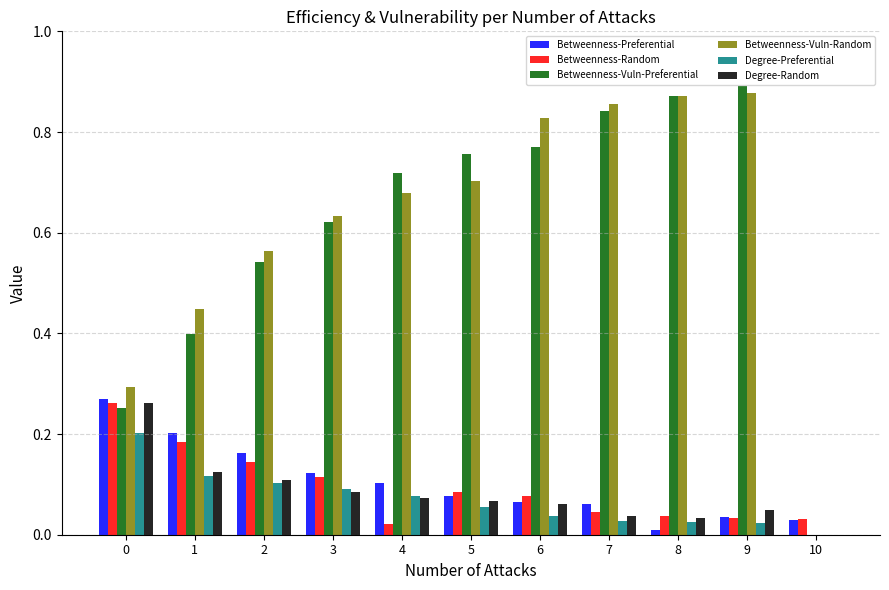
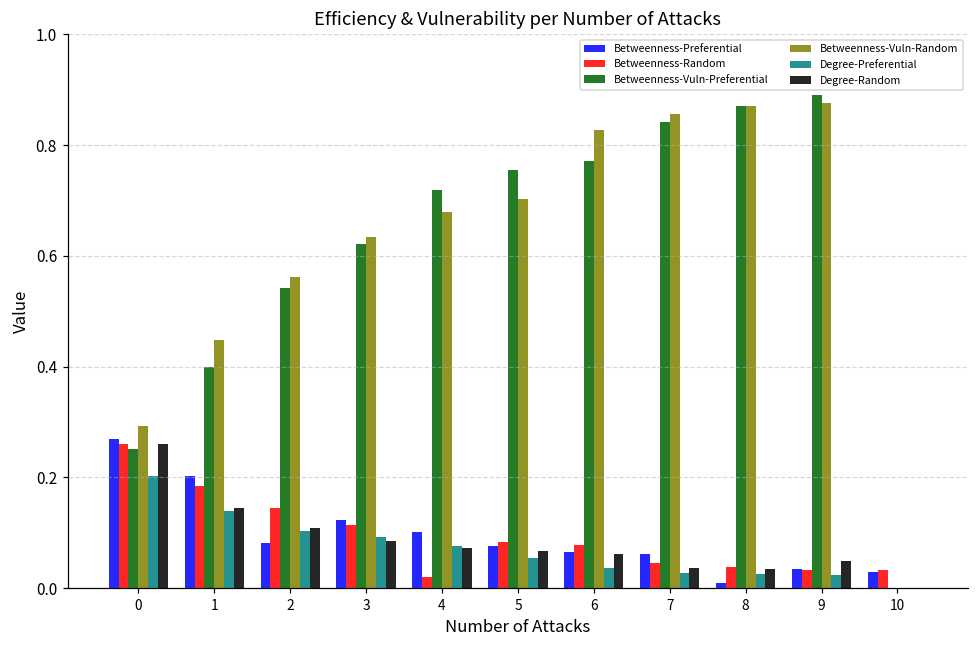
Degree-Preferential, 1: 0.12 -> 0.14
Degree-Random, 1: 0.12 -> 0.14
Betweenness-Preferential, 2: 0.16 -> 0.08
